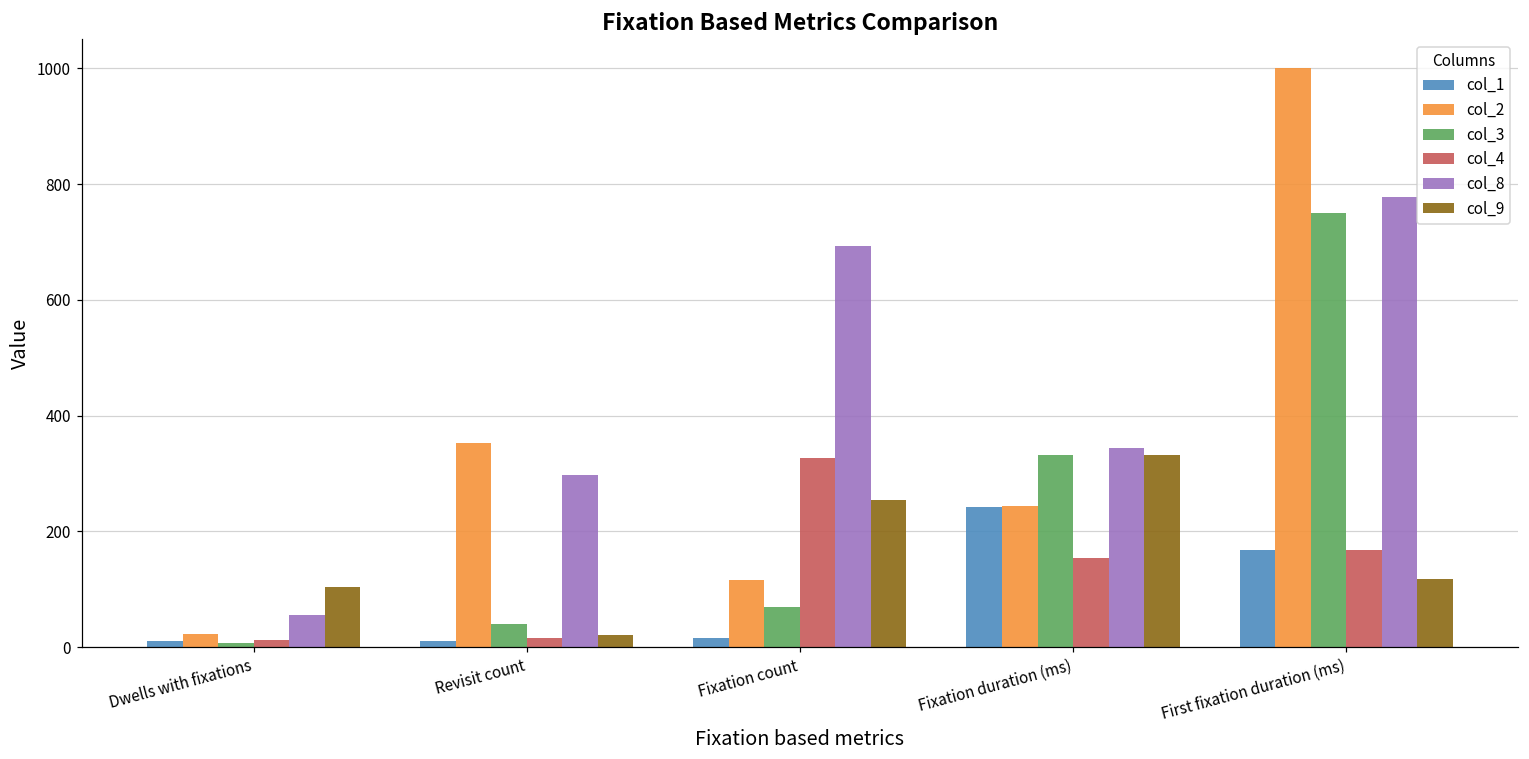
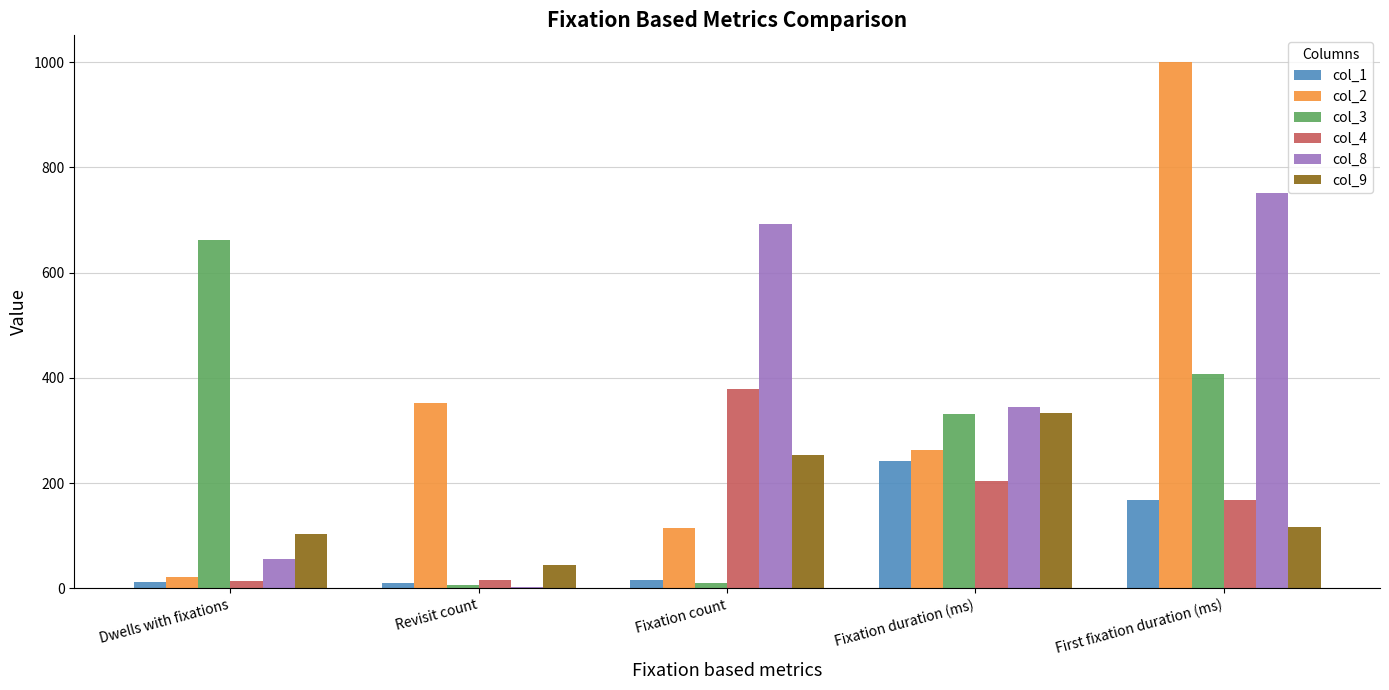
col_3, Dwells with fixations: 10 -> 660
col_3, Revisit count: 40 -> 10
col_8, Revisit count: 300 -> 0
col_9, Revisit count: 20 -> 40
col_3, Fixation count: 70 -> 10
col_4, Fixation count: 330 -> 380
col_2, Fixation duration (ms): 240 -> 260
col_4, Fixation duration (ms): 150 -> 200
col_3, First fixation duration (ms): 750 -> 410
col_8, First fixation duration (ms): 780 -> 750
